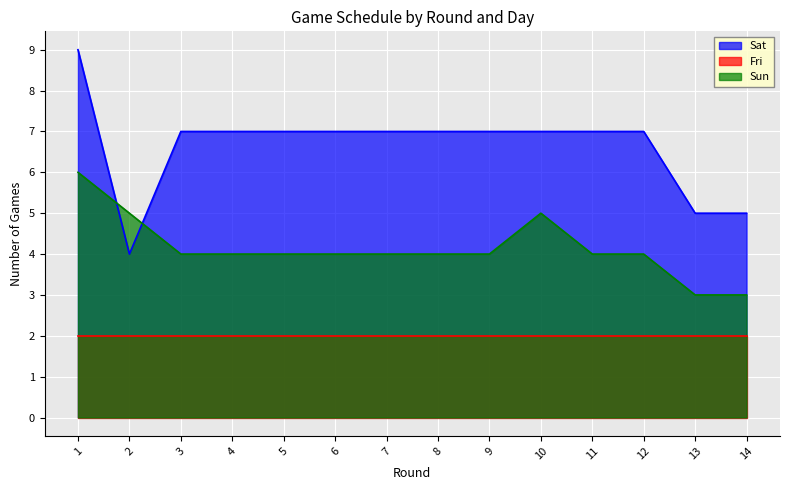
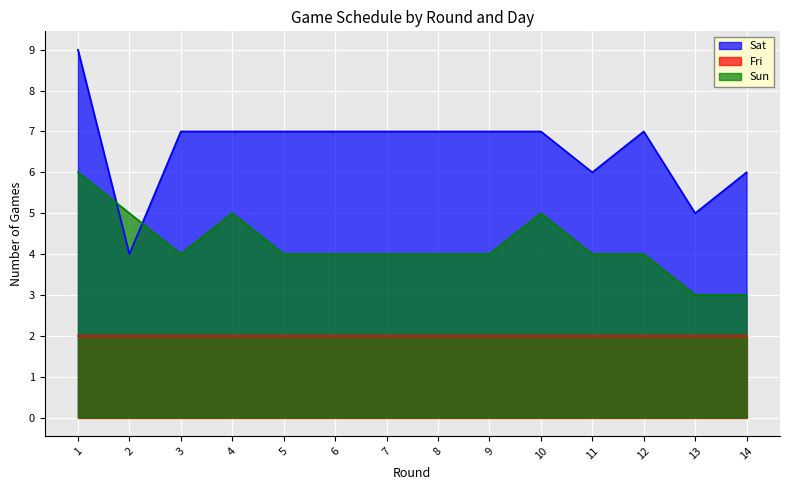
Sun, 4: 4 -> 5
Sat, 11: 7 -> 6
Sat, 14: 5 -> 6
